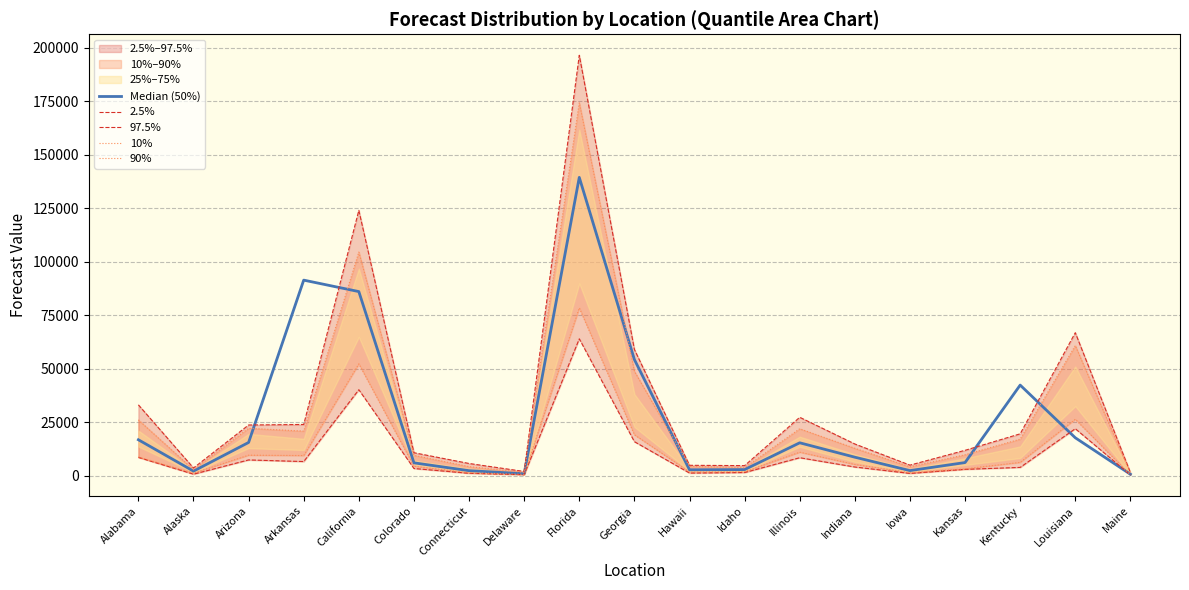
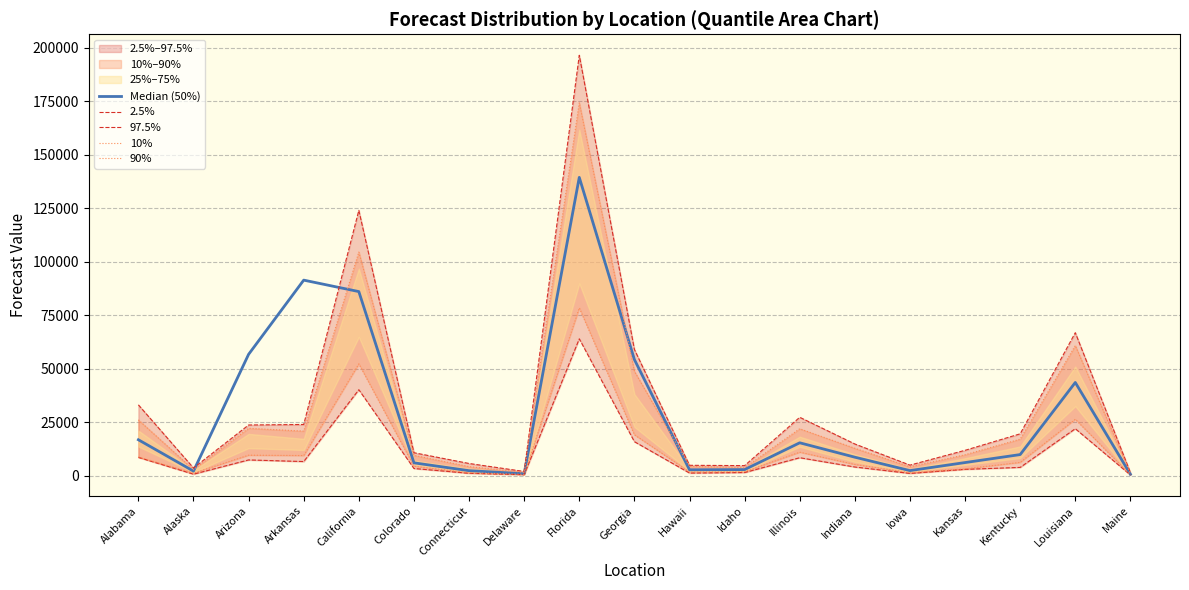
Median (50%), Arizona: 15000 -> 57000
Median (50%), Kentucky: 42000 -> 10000
Median (50%), Louisiana: 18000 -> 44000
